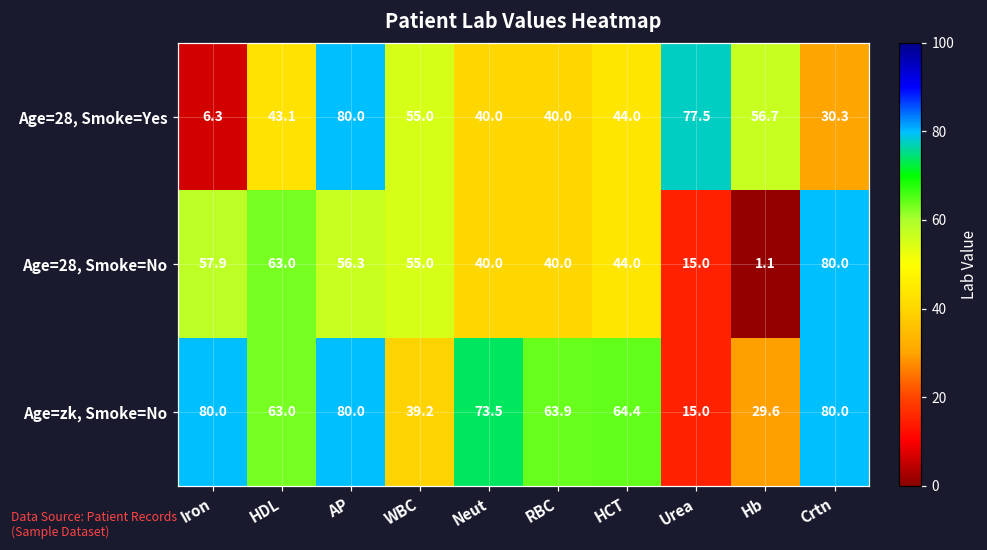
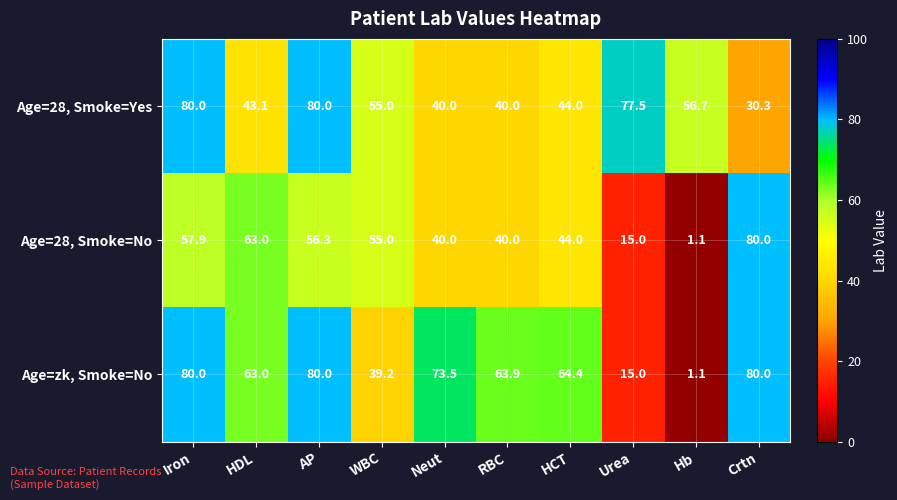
Age=28, Smoke=Yes, Iron: 6.3 -> 80.0
Age=zk, Smoke=No, Hb: 29.6 -> 1.1
